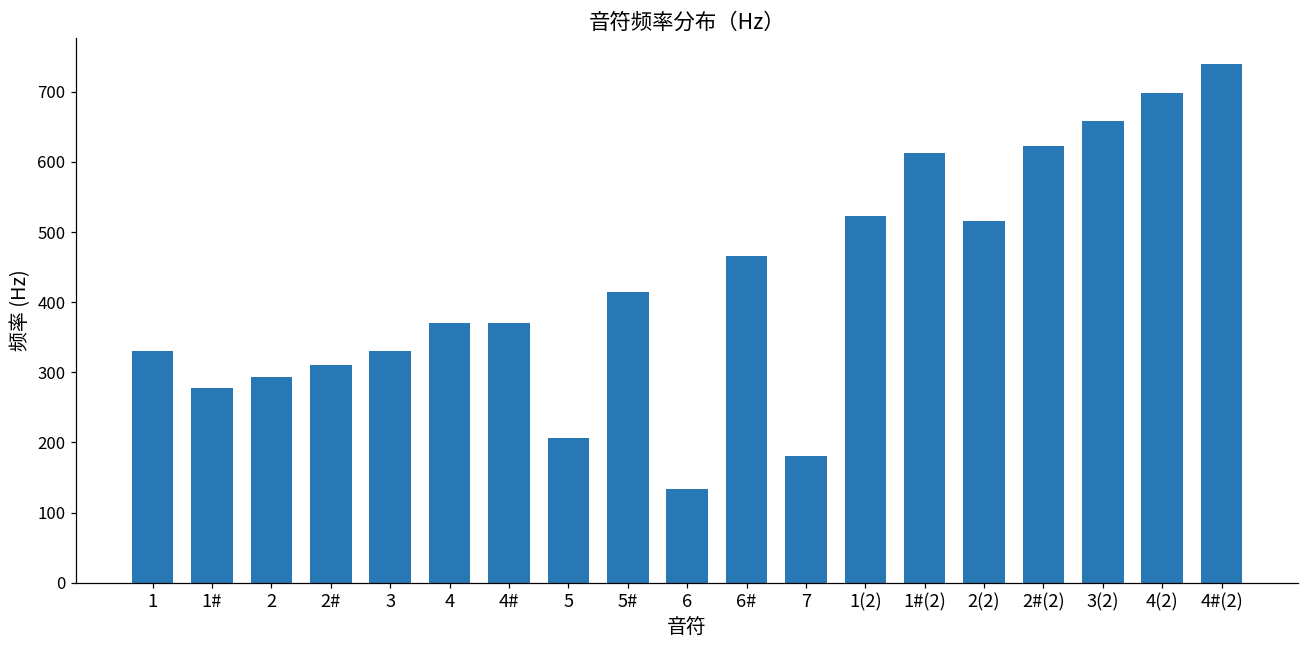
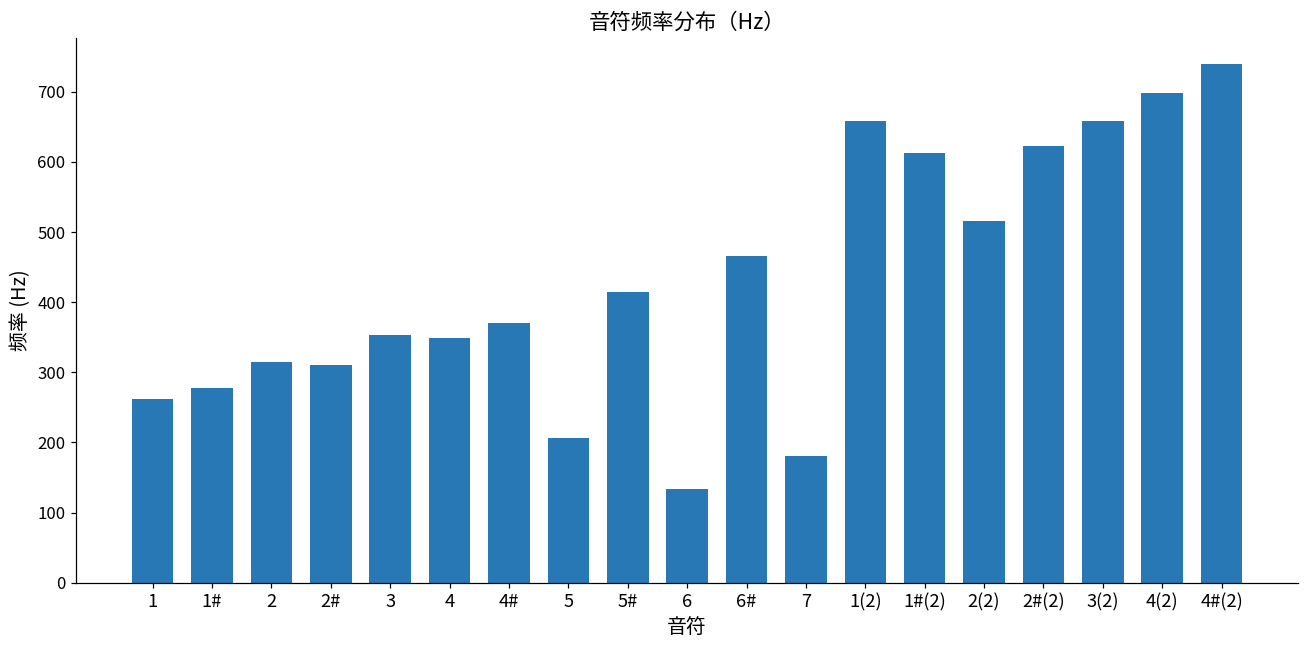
1: 330 -> 260
2: 290 -> 310
3: 330 -> 350
4: 370 -> 350
1(2): 520 -> 660
